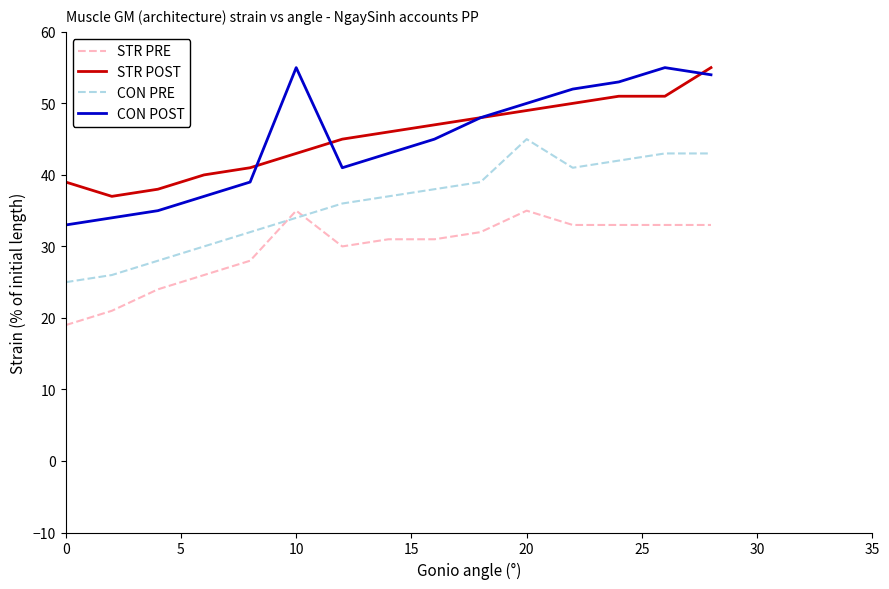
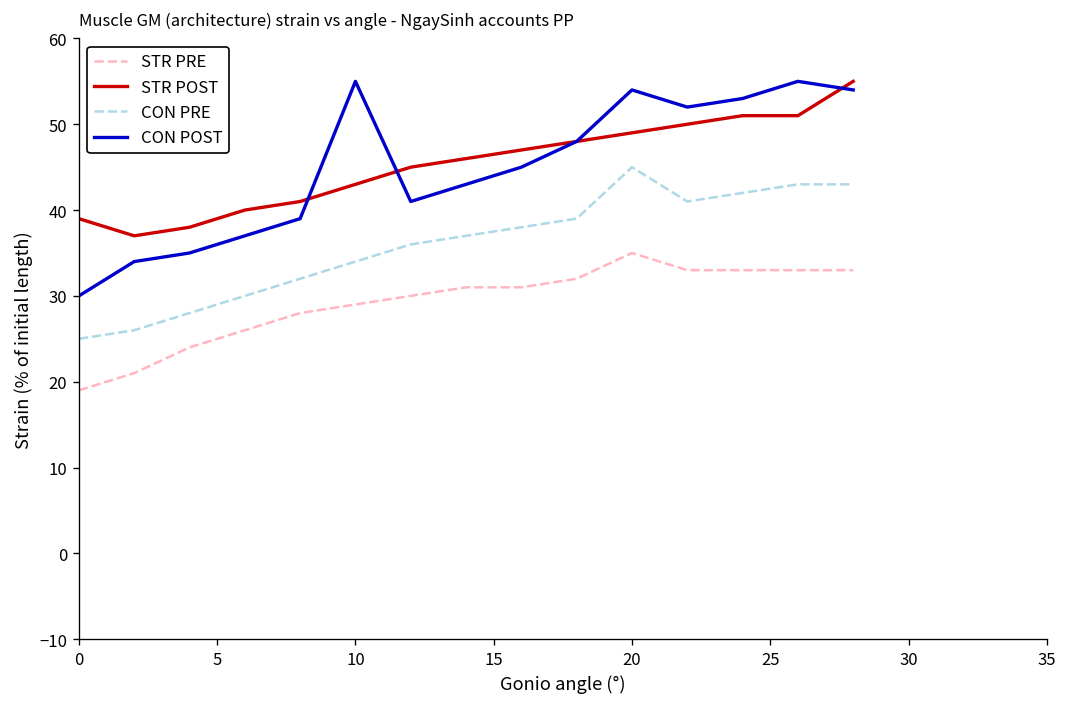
CON POST, 0: 33 -> 30
STR PRE, 10: 35 -> 29
CON POST, 20: 50 -> 54
